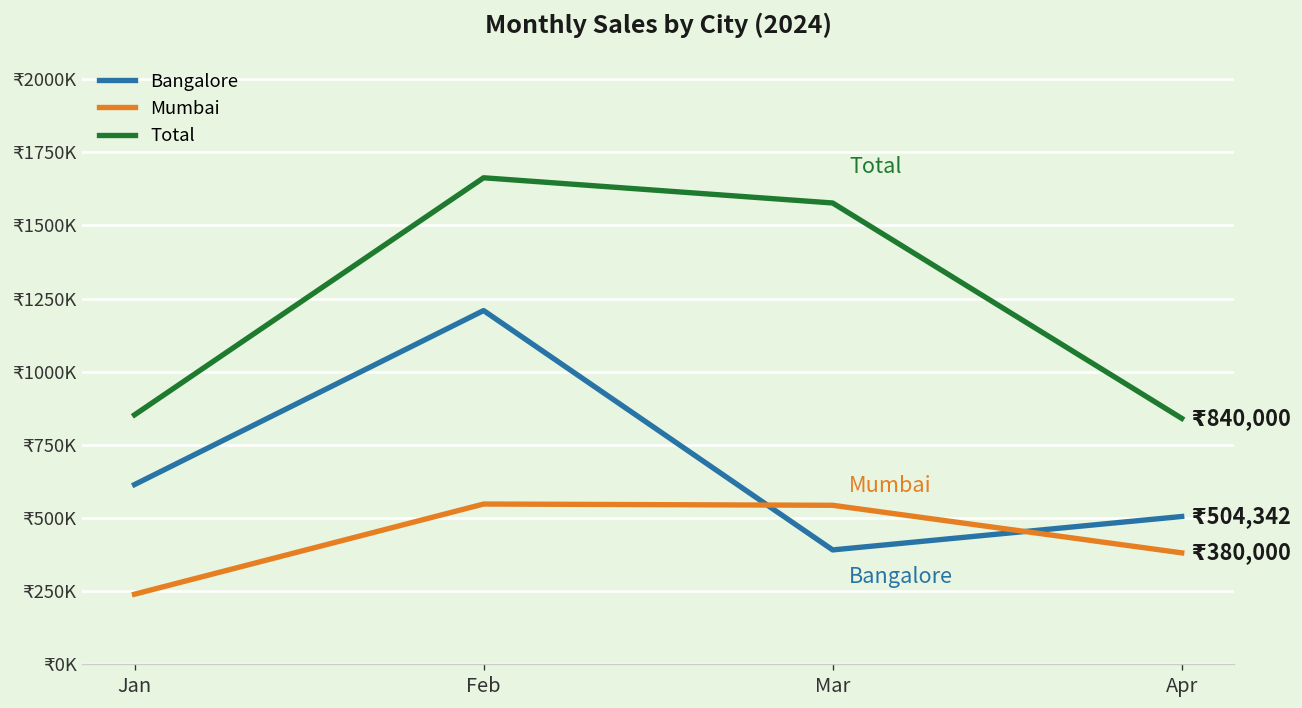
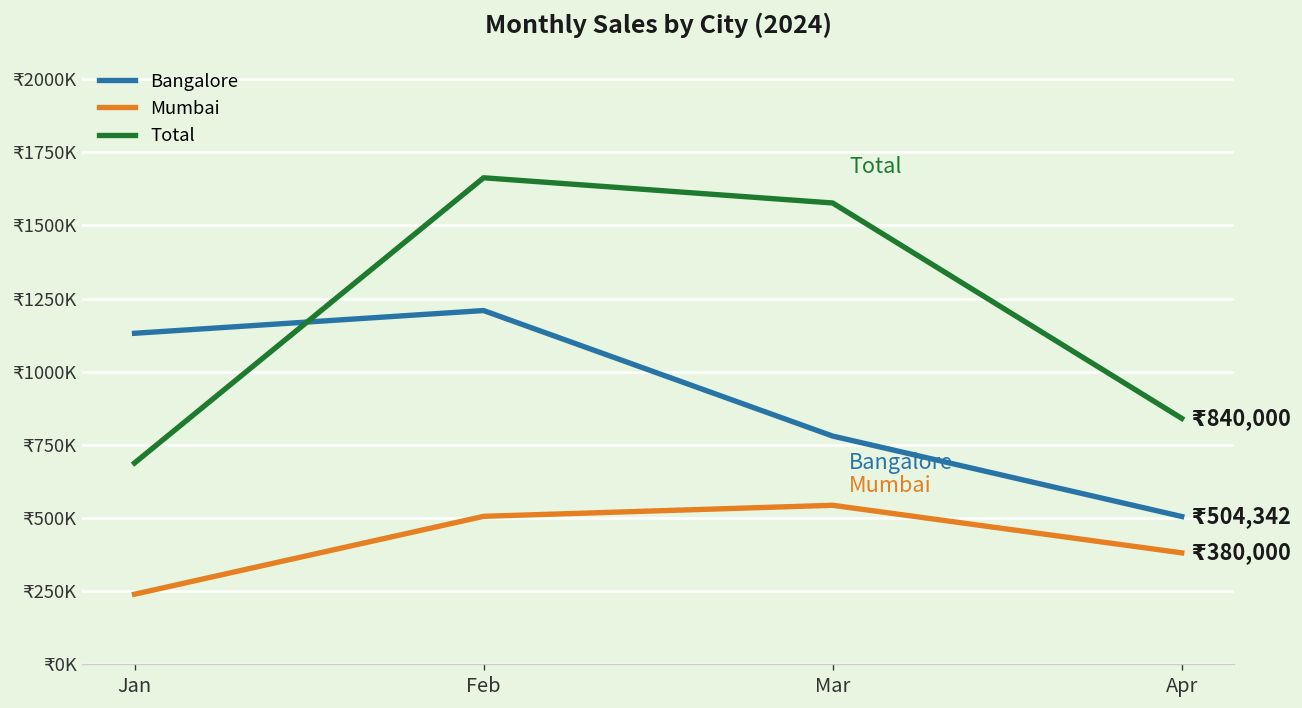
Bangalore, Jan: ₹610000 -> ₹1130000
Total, Jan: ₹850000 -> ₹690000
Mumbai, Feb: ₹550000 -> ₹500000
Bangalore, Mar: ₹390000 -> ₹780000
